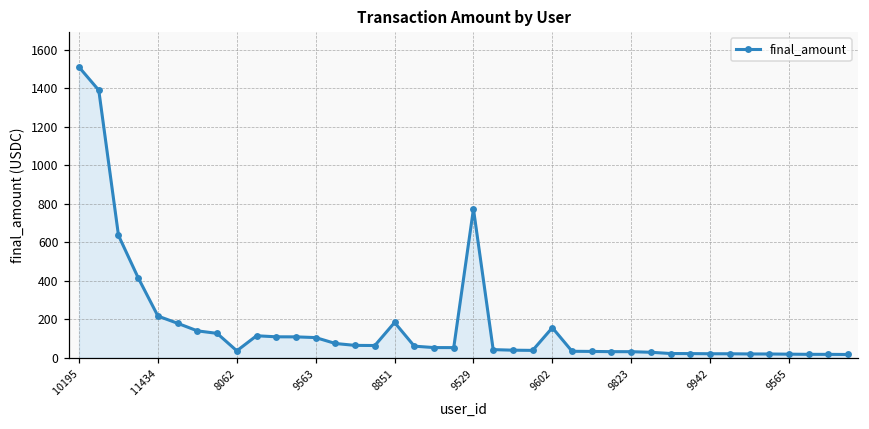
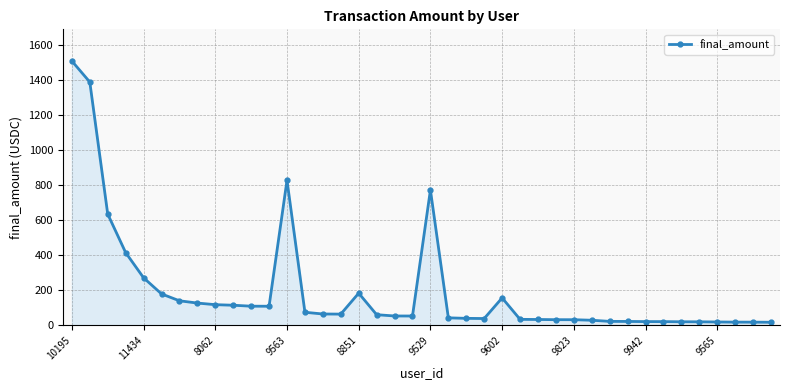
11434: 220 -> 270
8062: 40 -> 120
9563: 100 -> 830
